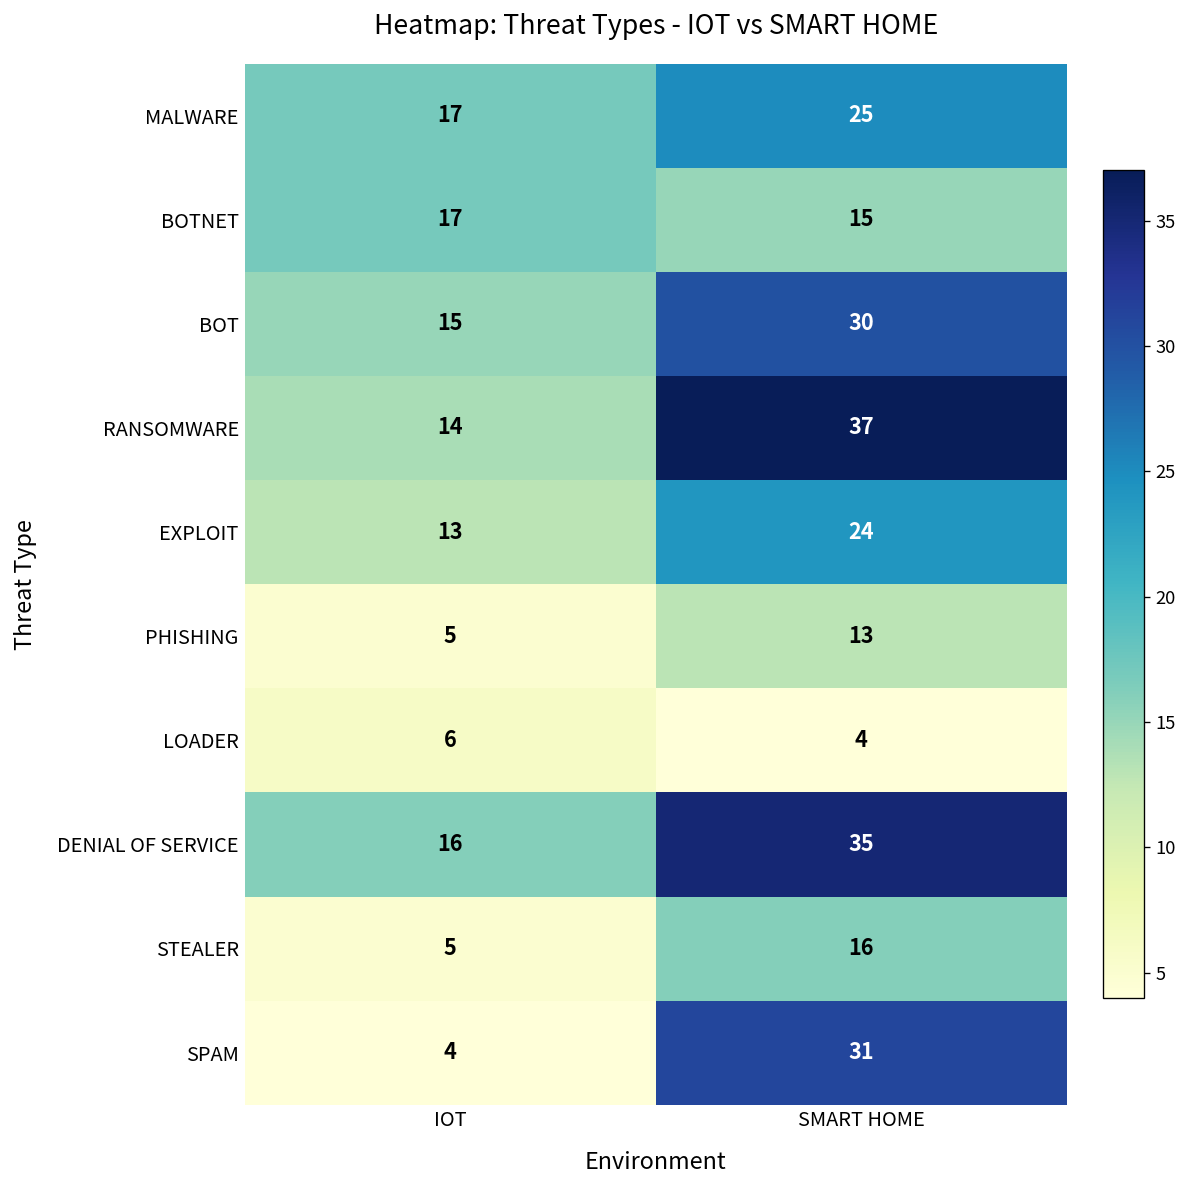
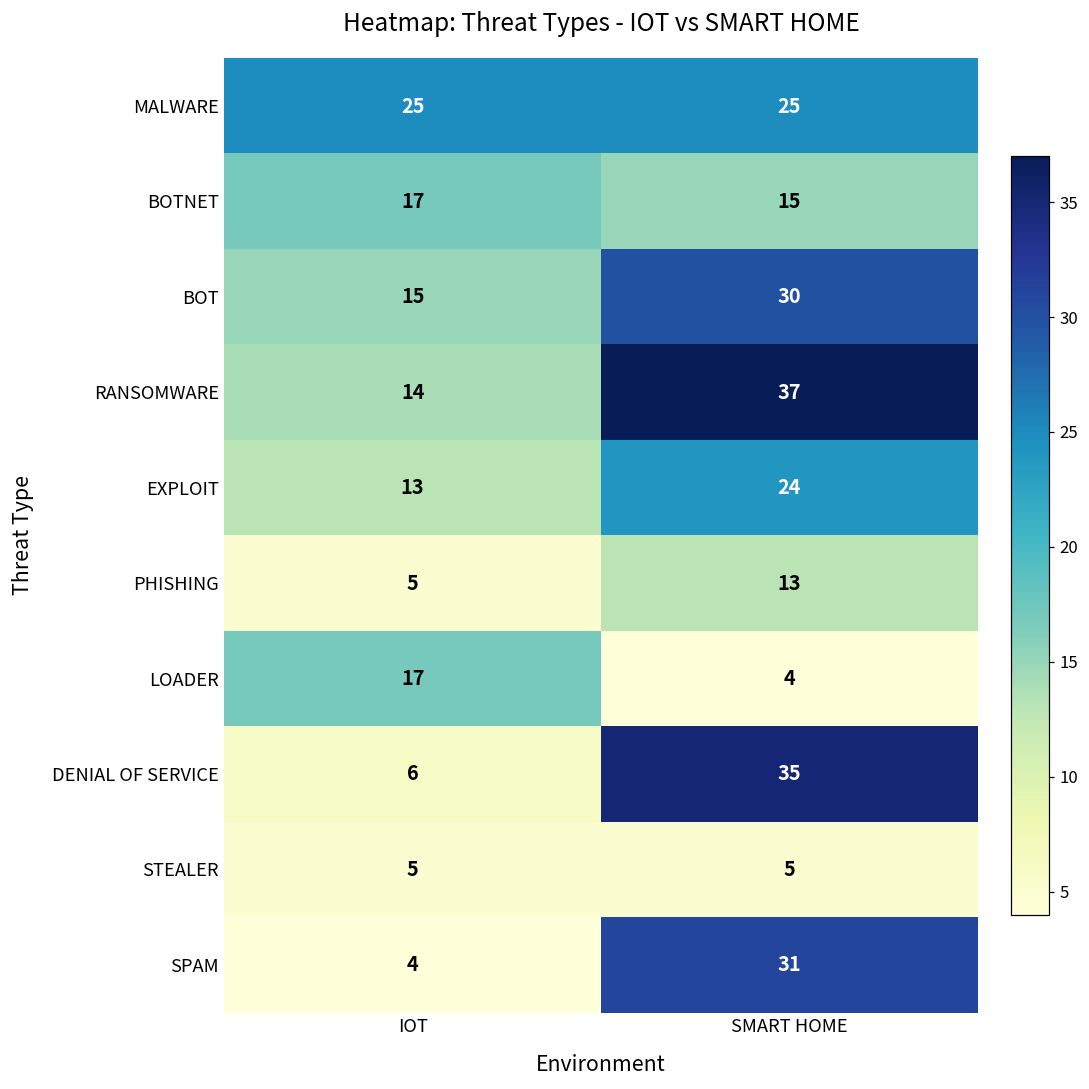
MALWARE, IOT: 17 -> 25
LOADER, IOT: 6 -> 17
DENIAL OF SERVICE, IOT: 16 -> 6
STEALER, SMART HOME: 16 -> 5
